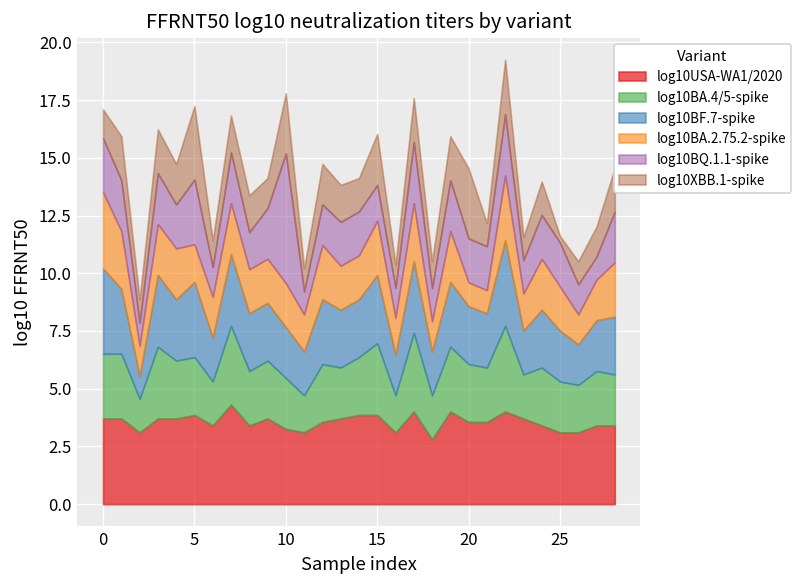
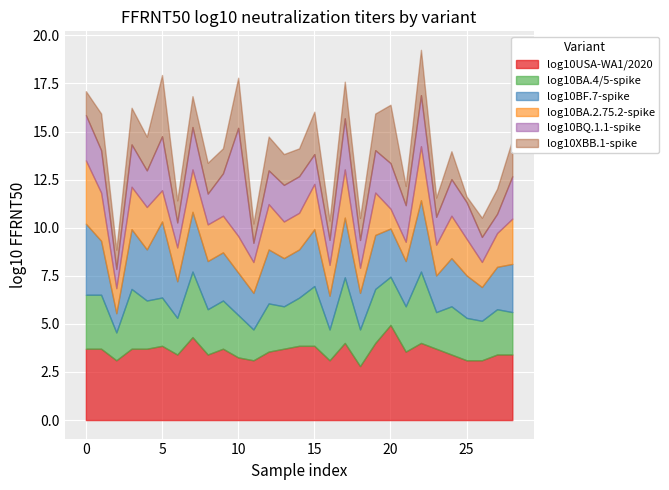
log10BF.7-spike, 5: 3.3 -> 4.0
log10USA-WA1/2020, 20: 3.6 -> 4.9
log10BQ.1.1-spike, 20: 1.9 -> 2.4
